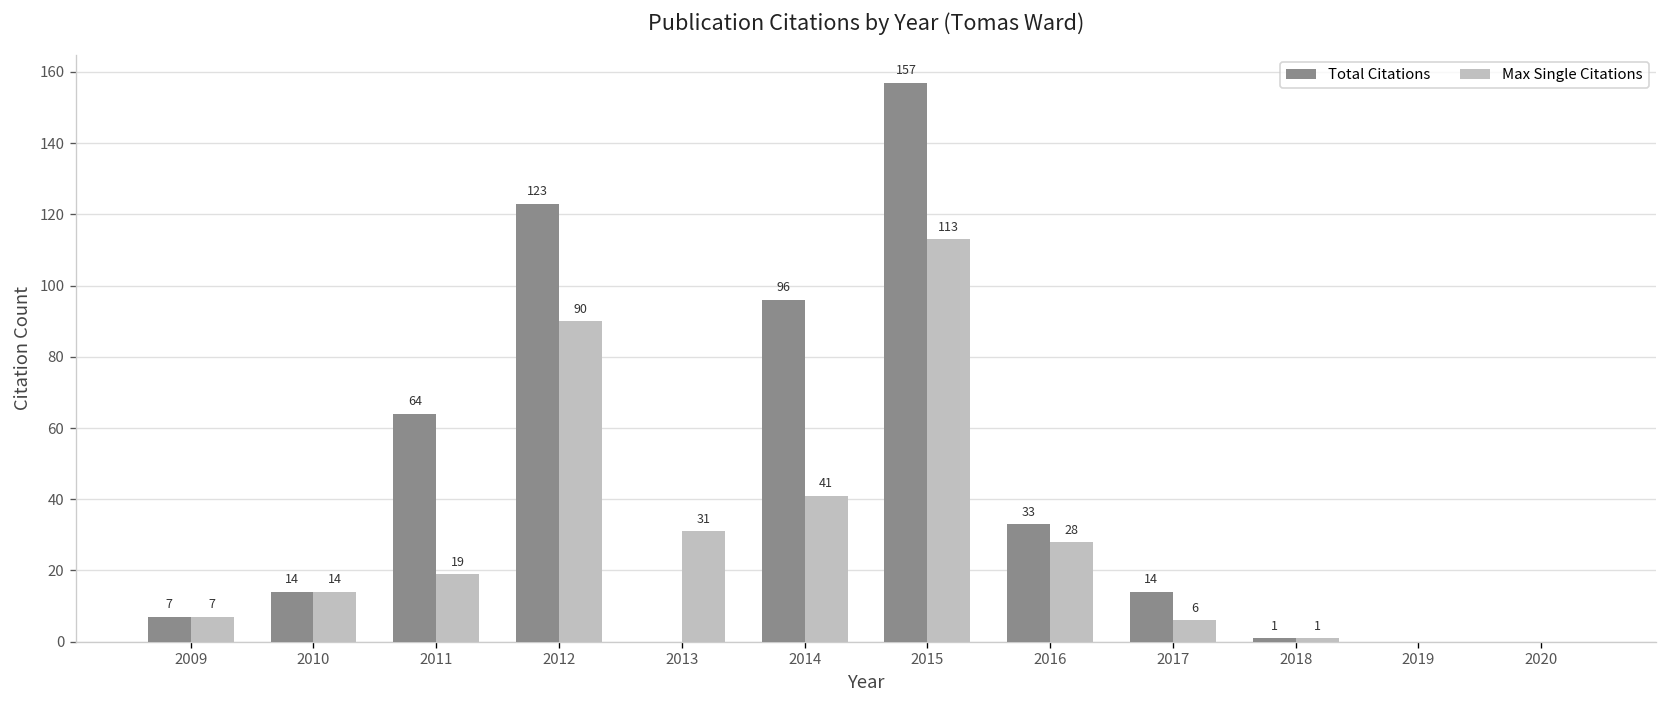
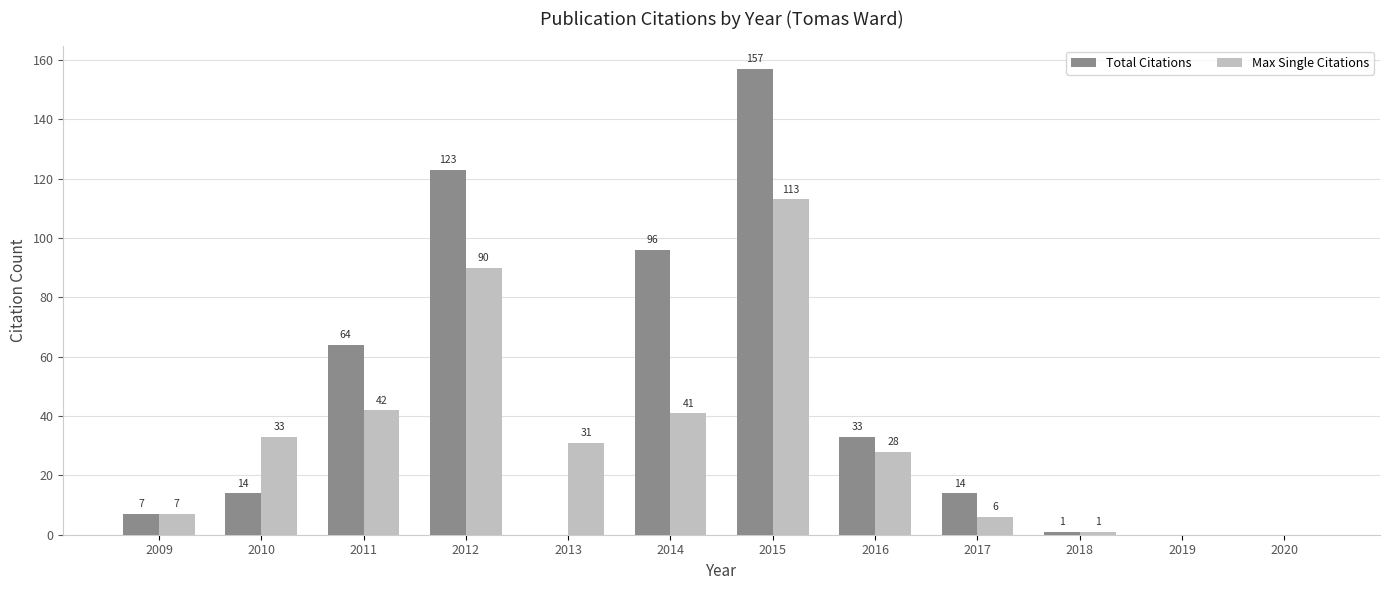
Max Single Citations, 2010: 14 -> 33
Max Single Citations, 2011: 19 -> 42
